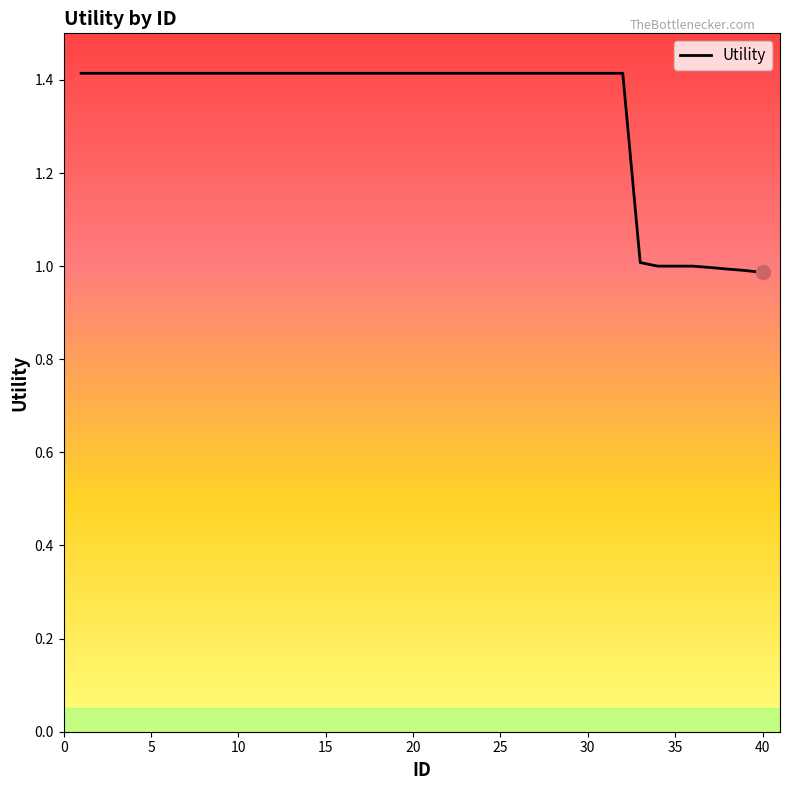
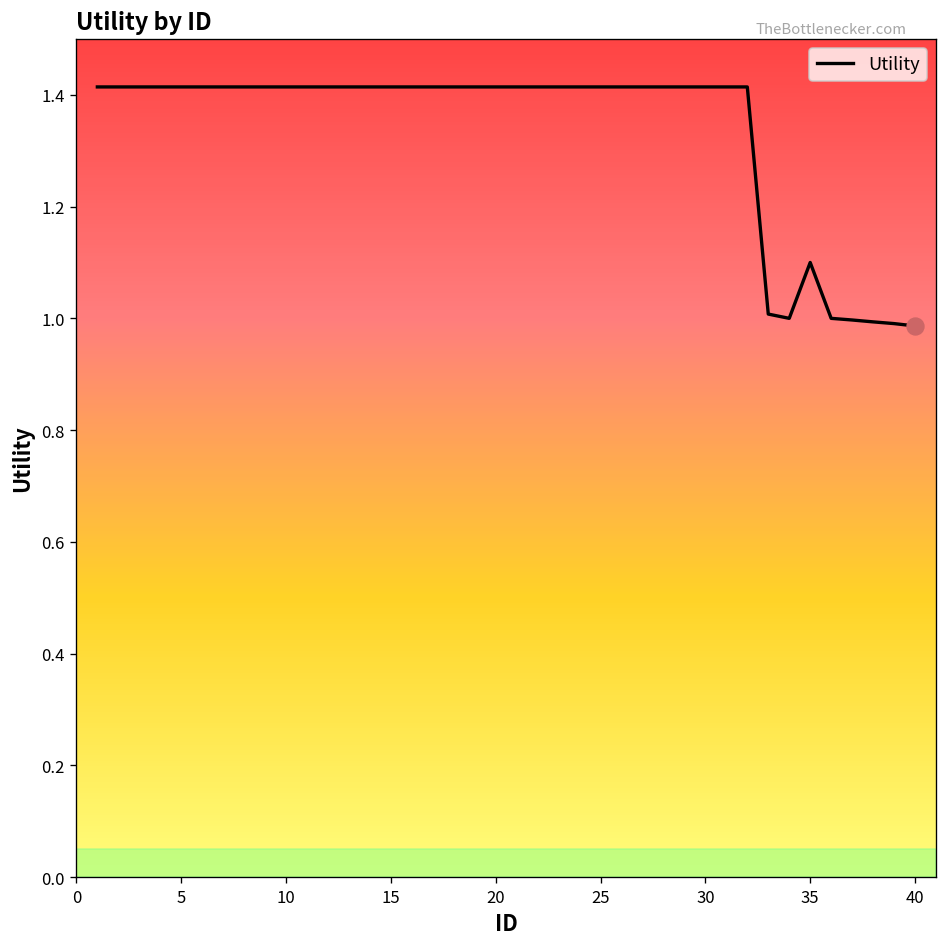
Utility, 35: 1.0 -> 1.1
